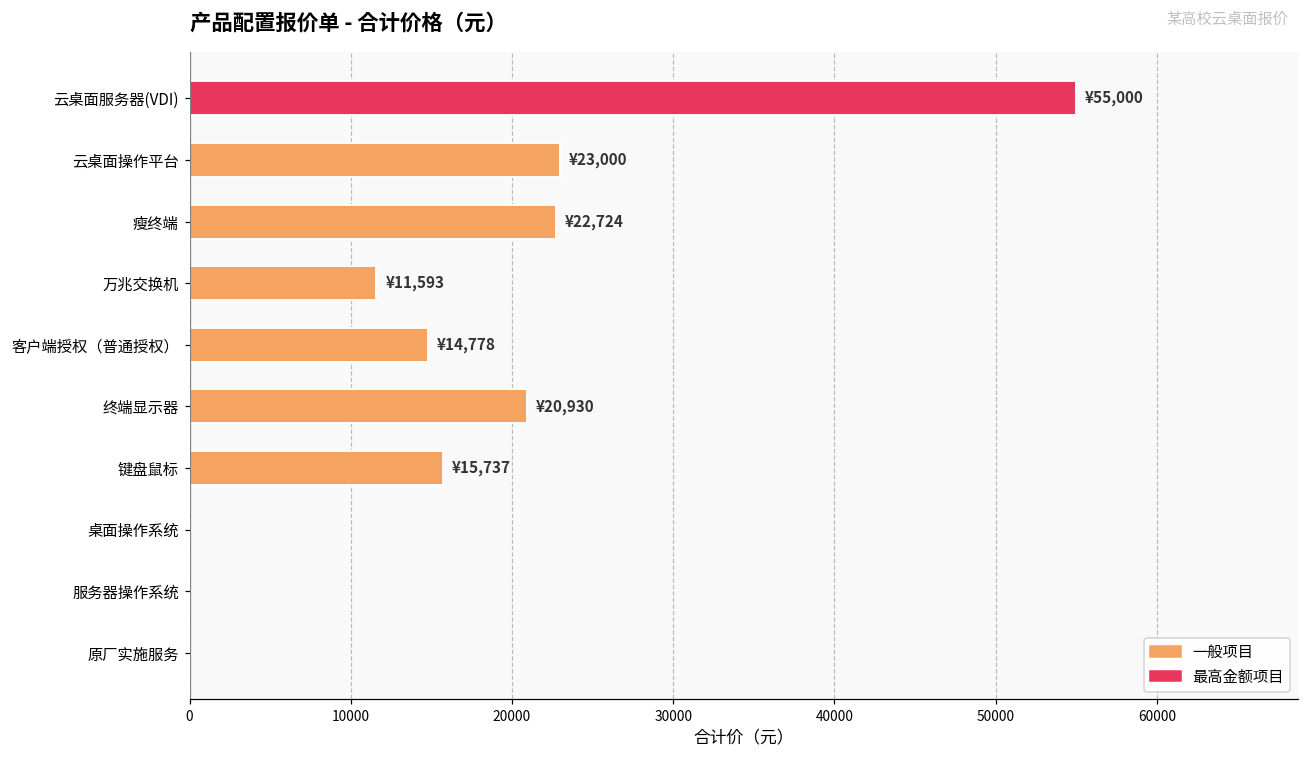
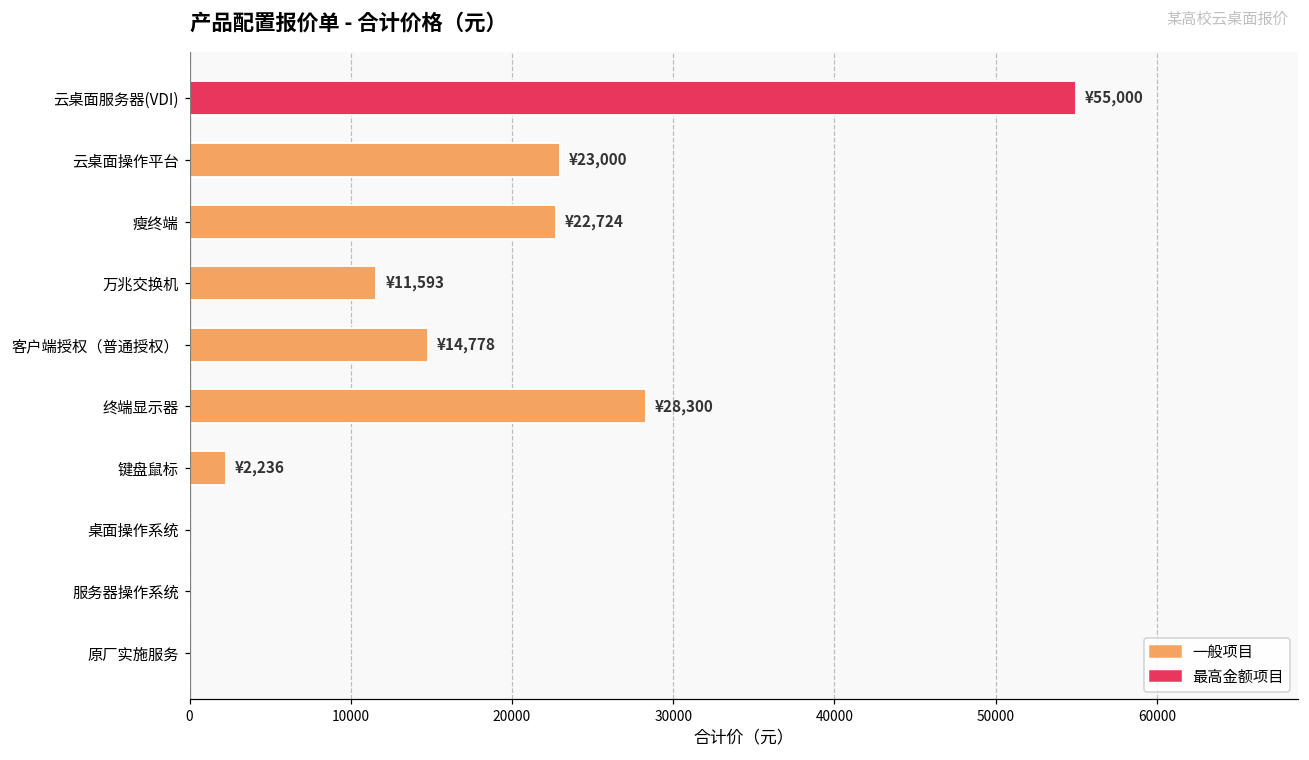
终端显示器: ¥20,930 -> ¥28,300
键盘鼠标: ¥15,737 -> ¥2,236
